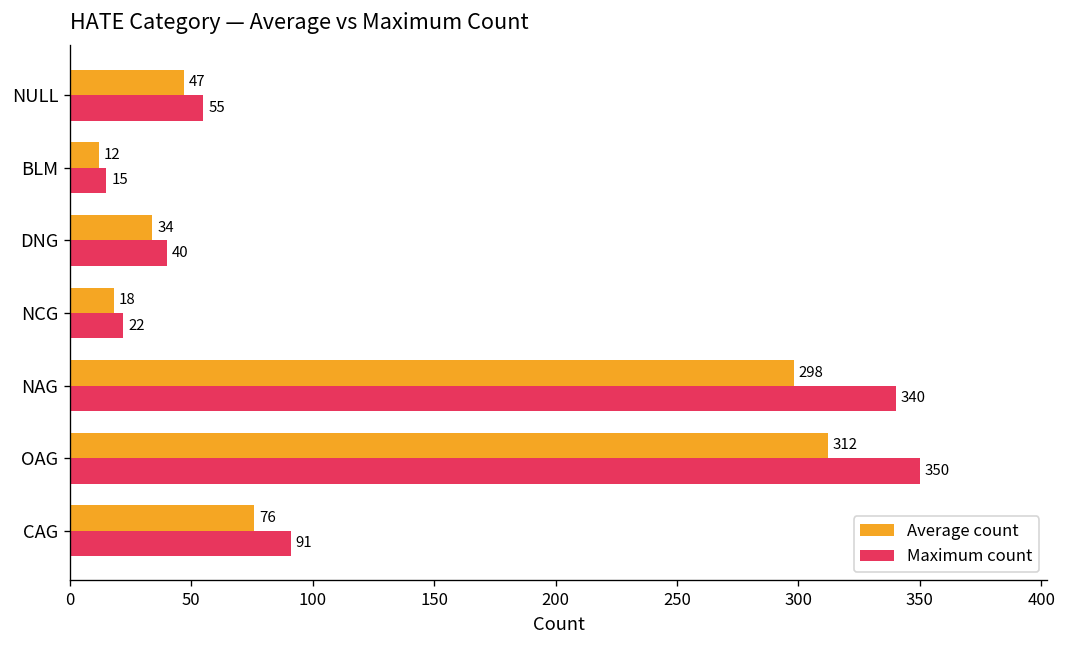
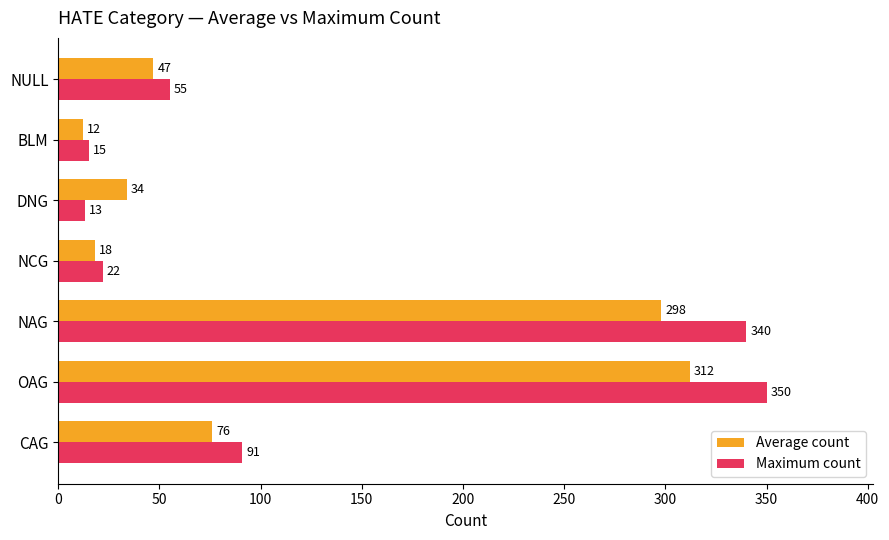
Maximum count, DNG: 40 -> 13
